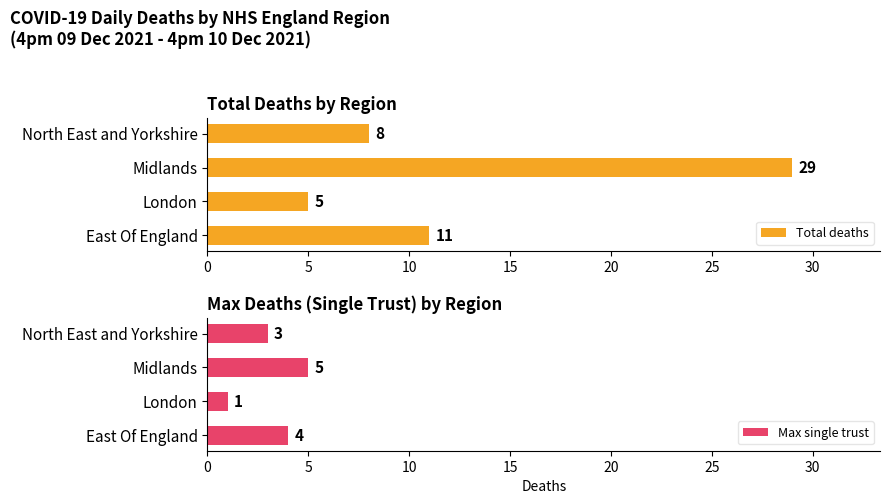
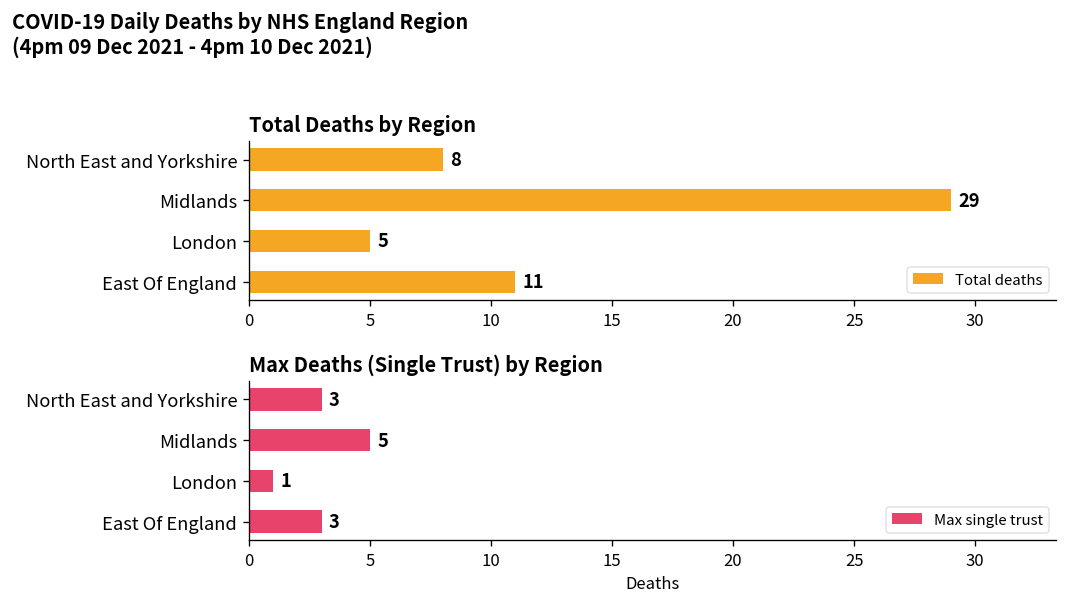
Max Deaths (Single Trust) by Region, East Of England: 4 -> 3
